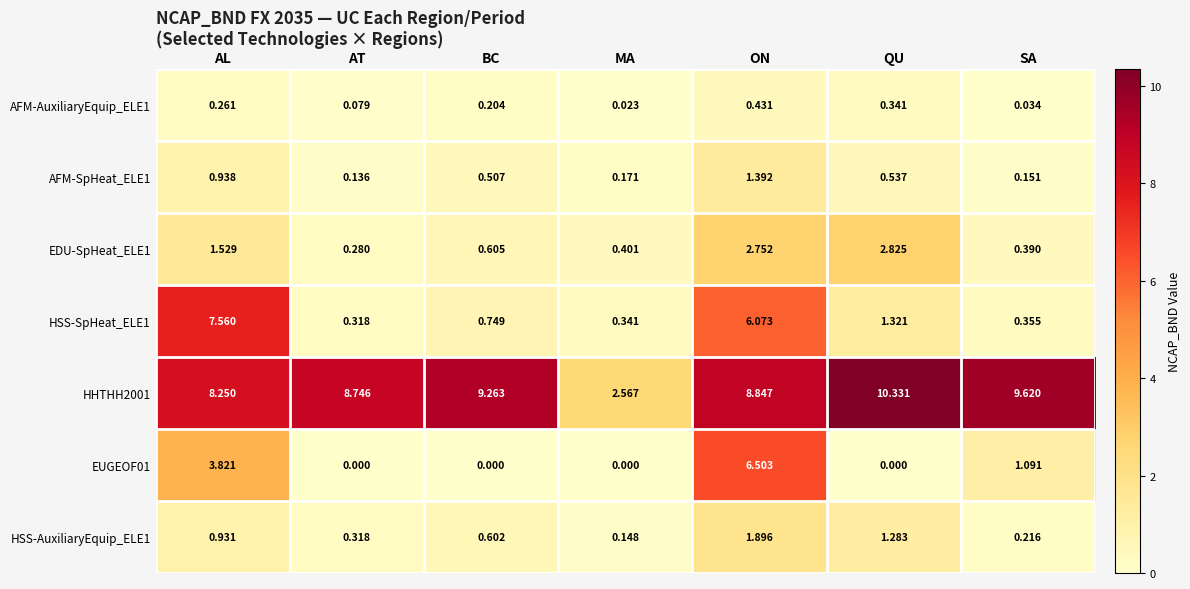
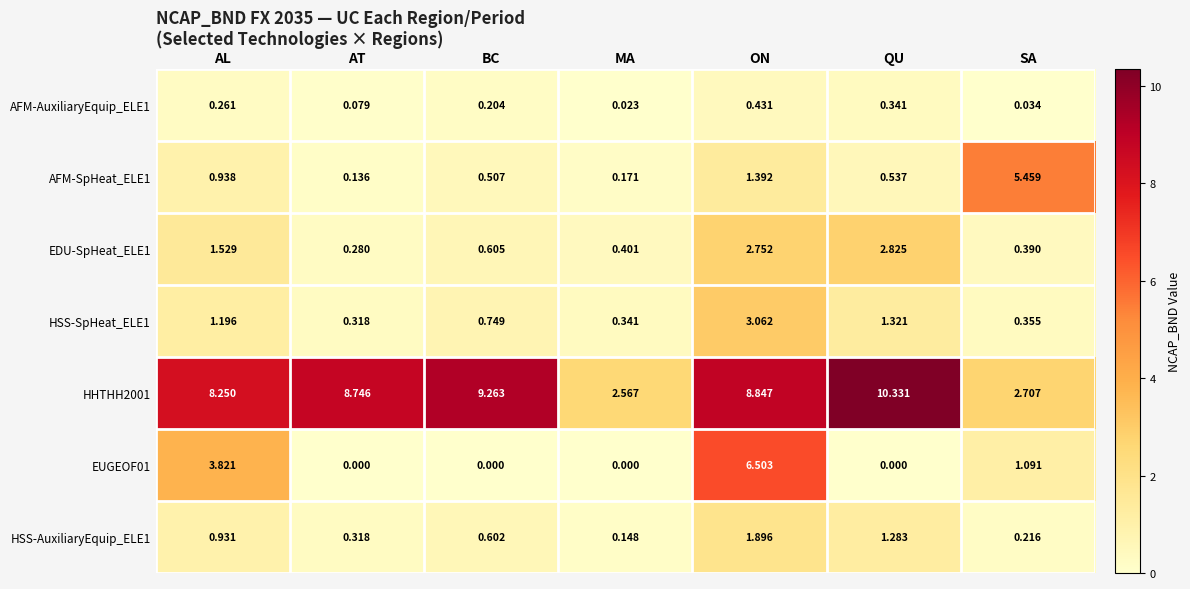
AFM-SpHeat_ELE1, SA: 0.151 -> 5.459
HSS-SpHeat_ELE1, AL: 7.560 -> 1.196
HSS-SpHeat_ELE1, ON: 6.073 -> 3.062
HHTHH2001, SA: 9.620 -> 2.707
